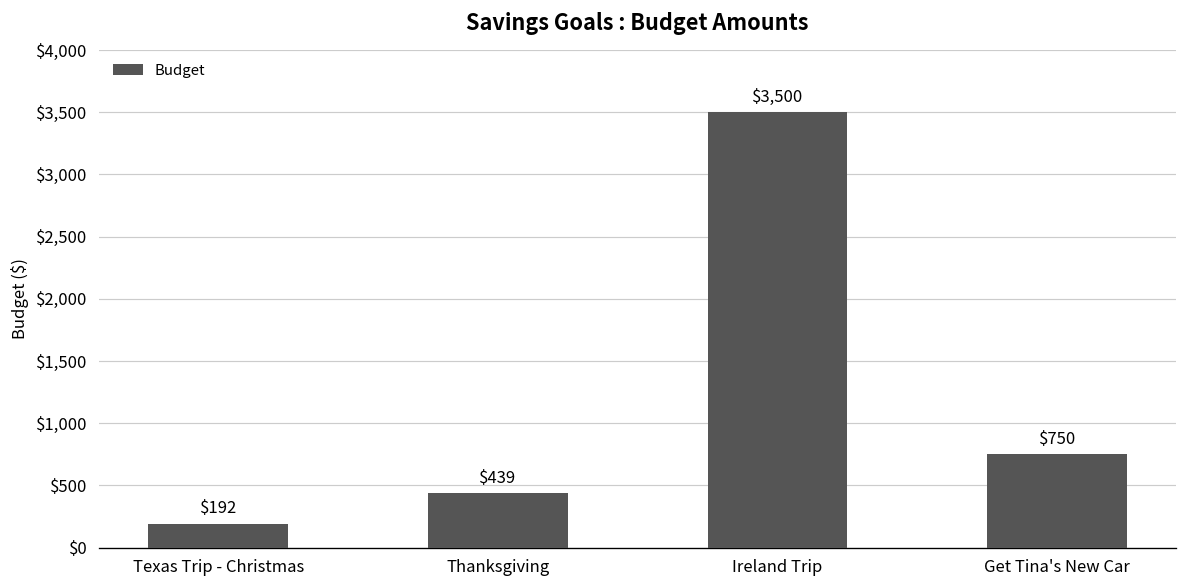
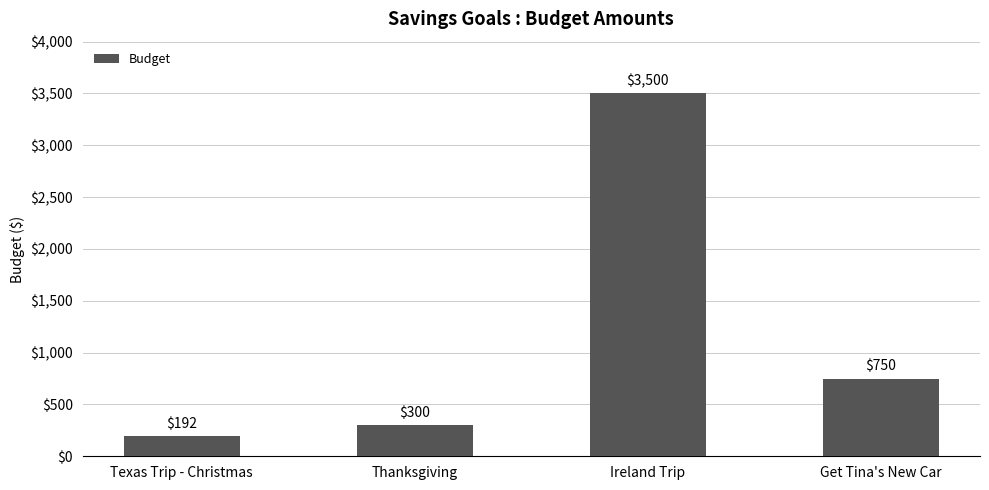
Thanksgiving: $439 -> $300
